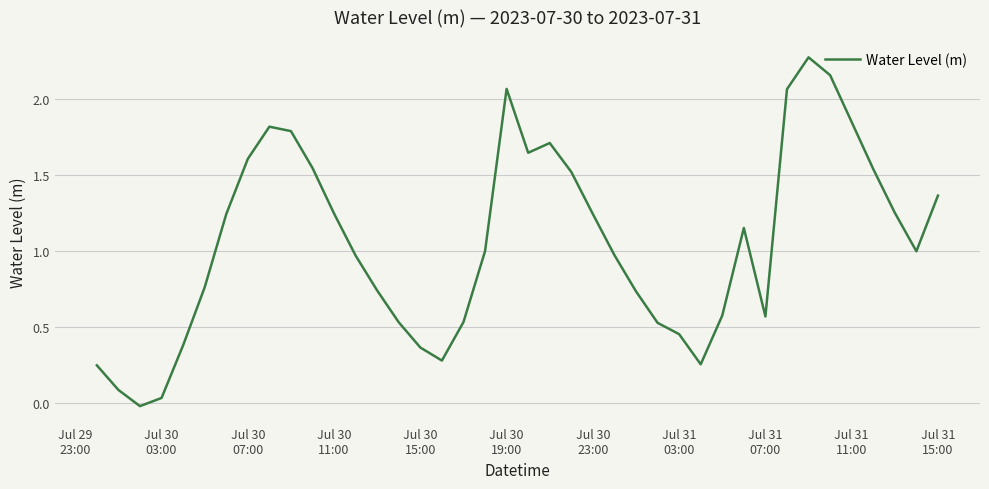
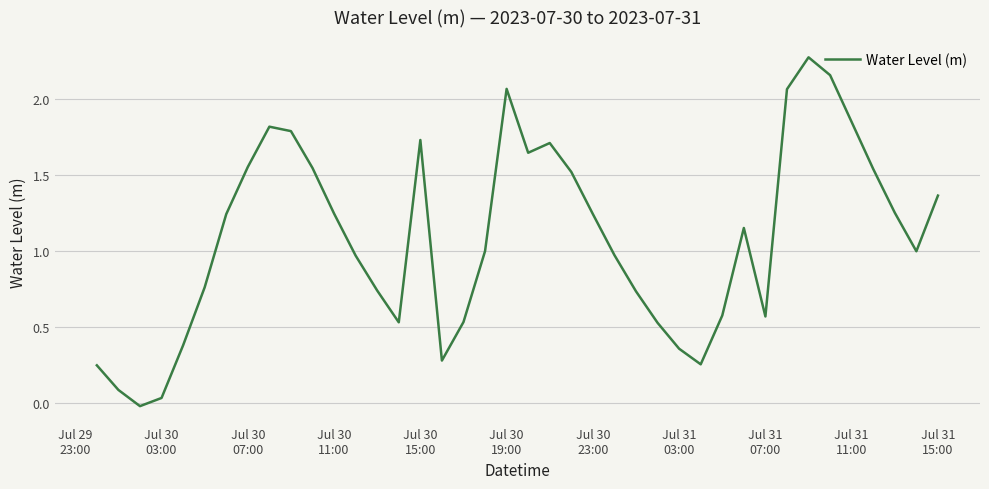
Jul 30 07:00: 1.61 -> 1.55
Jul 30 15:00: 0.36 -> 1.73
Jul 31 03:00: 0.45 -> 0.36
